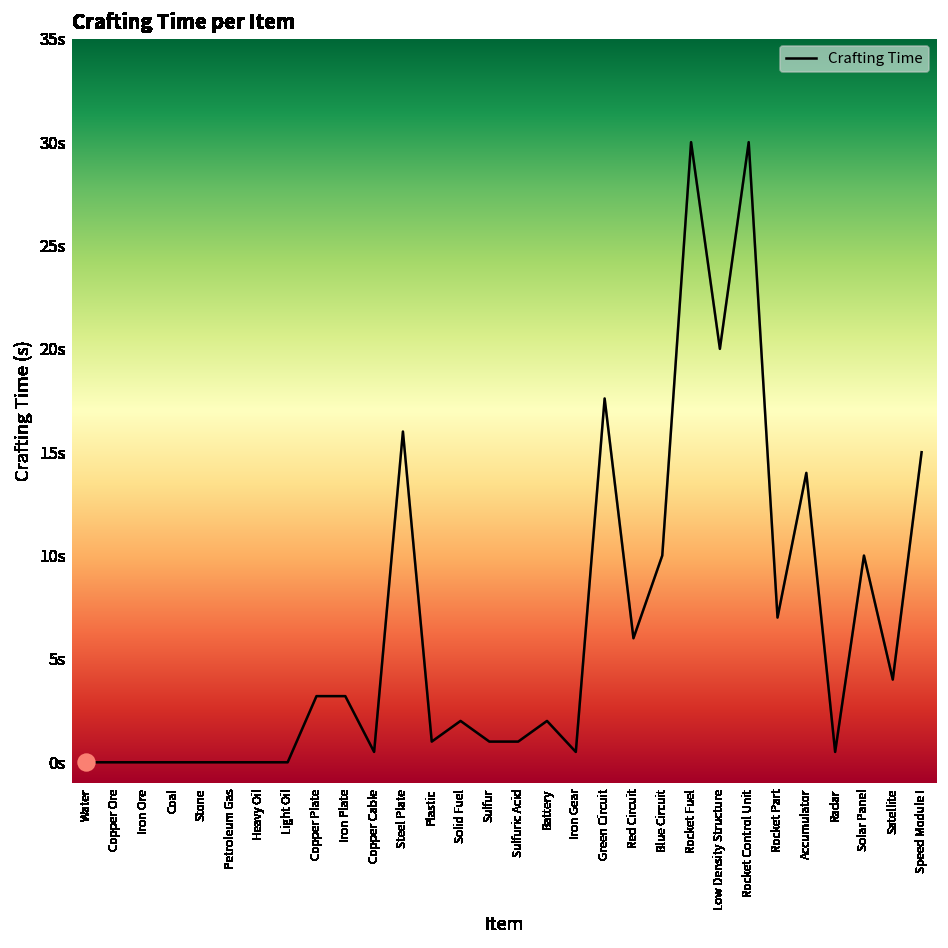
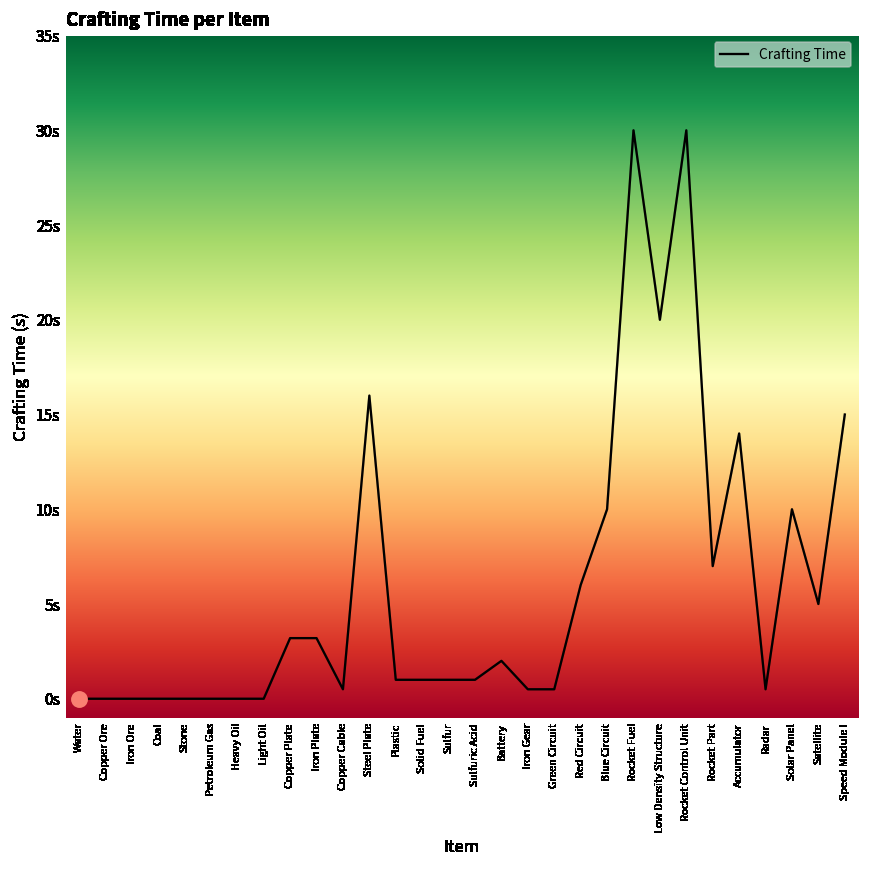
Crafting Time, Solid Fuel: 2s -> 1s
Crafting Time, Green Circuit: 17.6s -> 0.5s
Crafting Time, Satellite: 4s -> 5s
